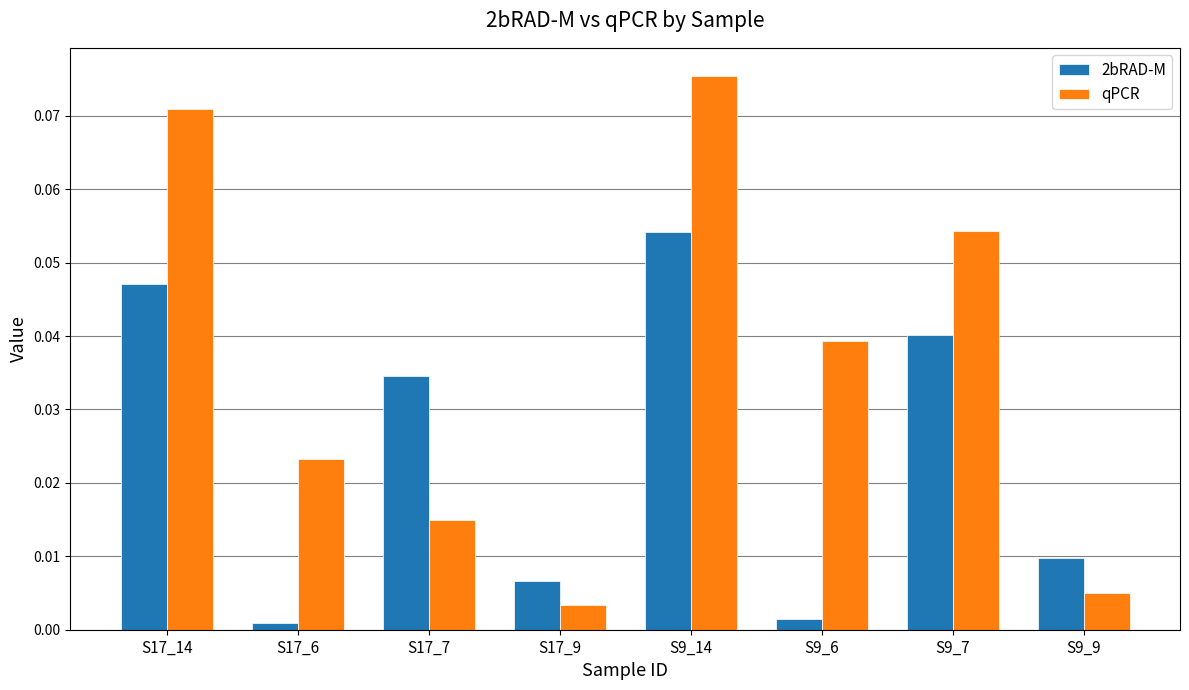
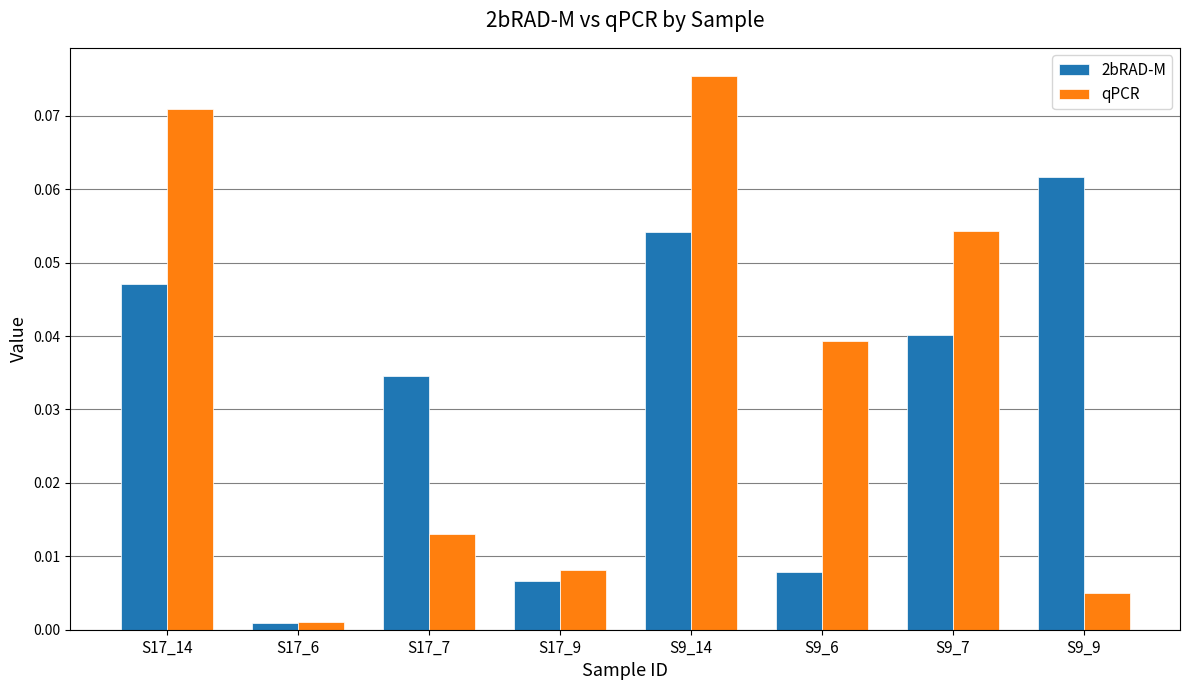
qPCR, S17_6: 0.023 -> 0.001
qPCR, S17_7: 0.015 -> 0.013
qPCR, S17_9: 0.003 -> 0.008
2bRAD-M, S9_6: 0.001 -> 0.008
2bRAD-M, S9_9: 0.010 -> 0.062
